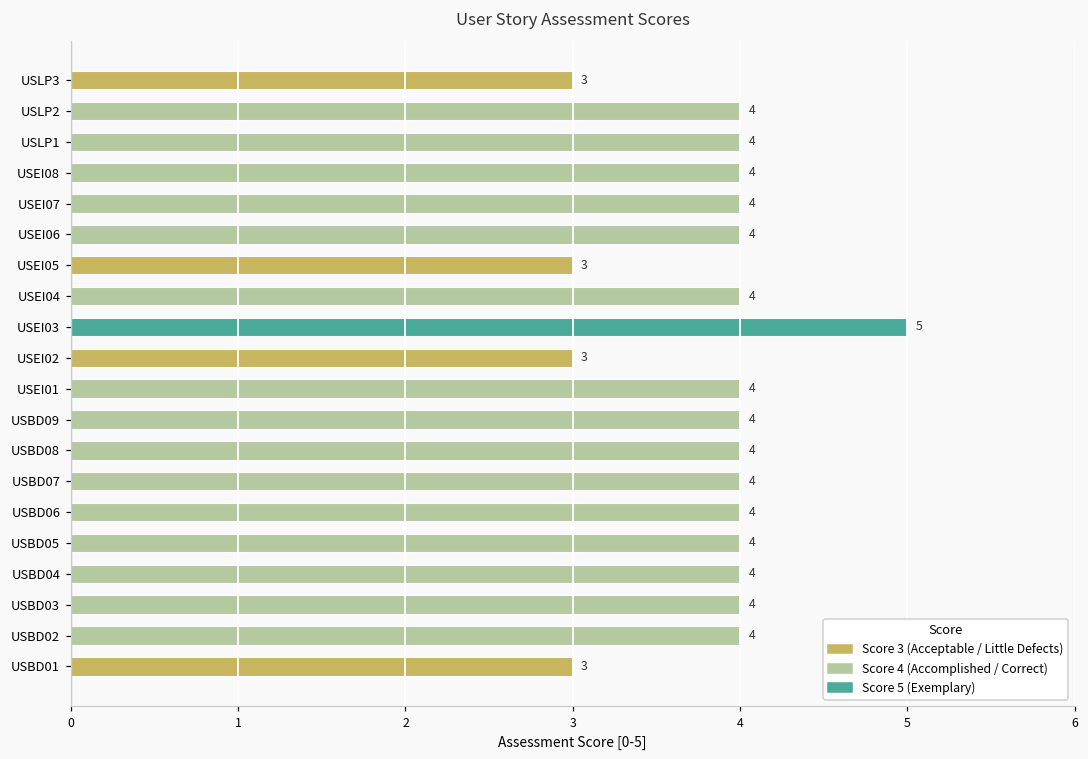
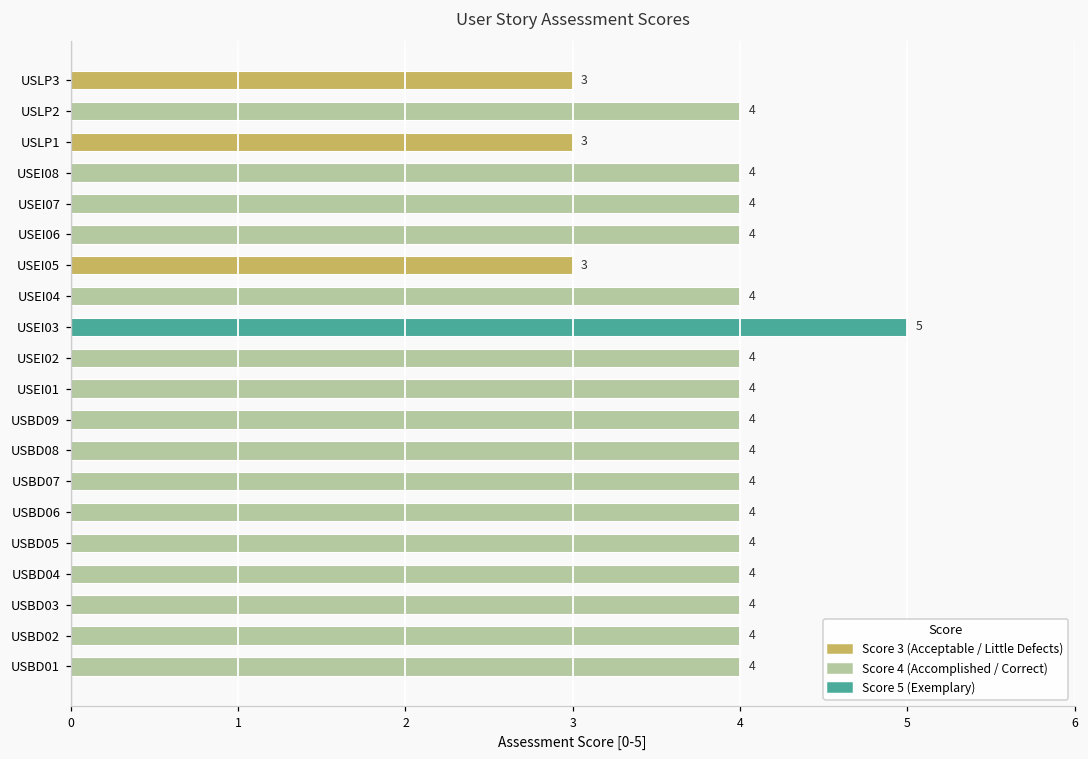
USLP1: 4 -> 3
USEI02: 3 -> 4
USBD01: 3 -> 4
